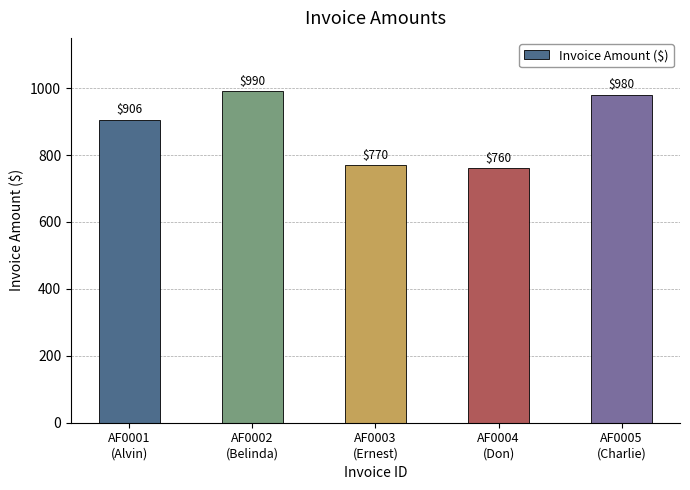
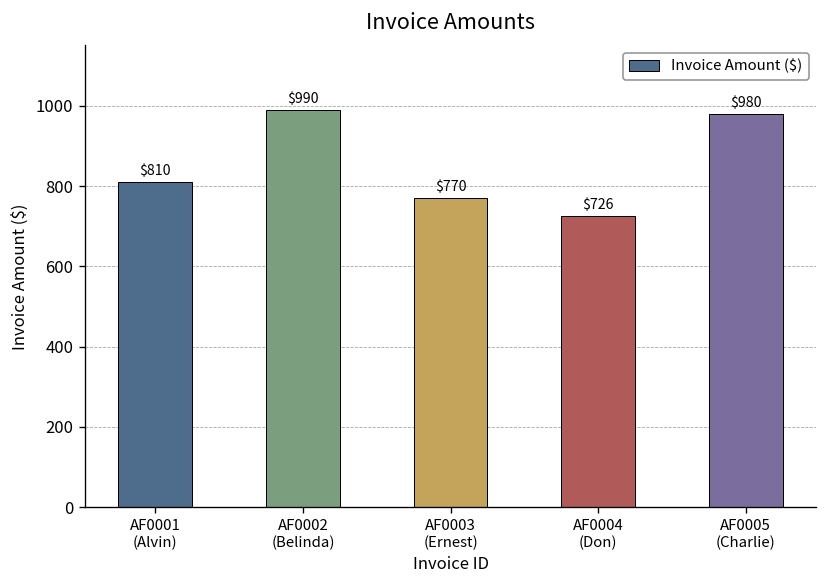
AF0001 (Alvin): $906 -> $810
AF0004 (Don): $760 -> $726
